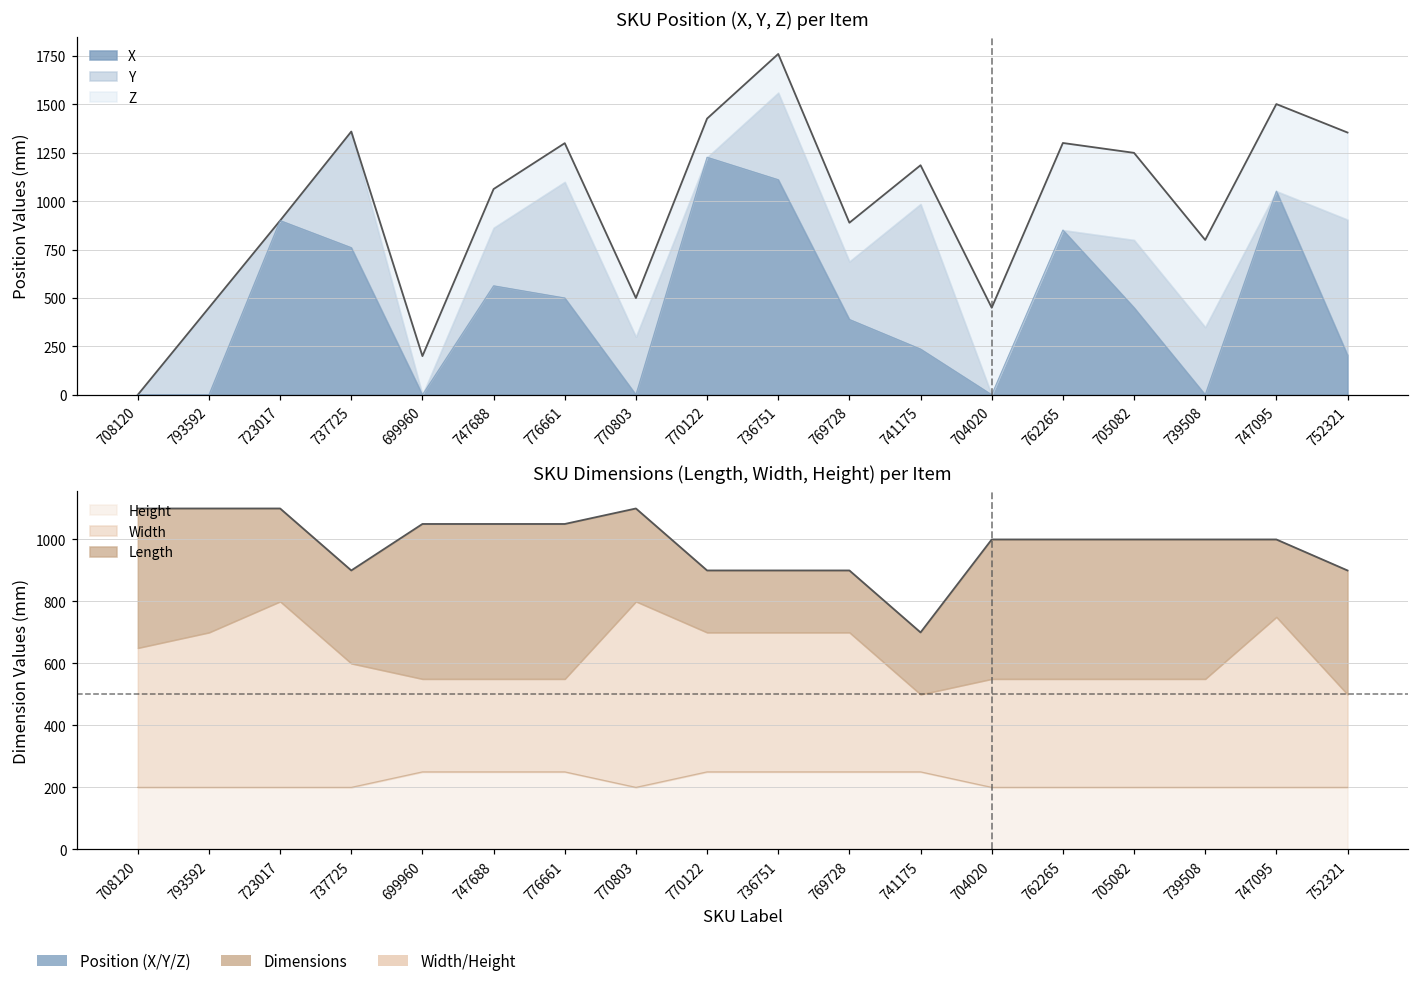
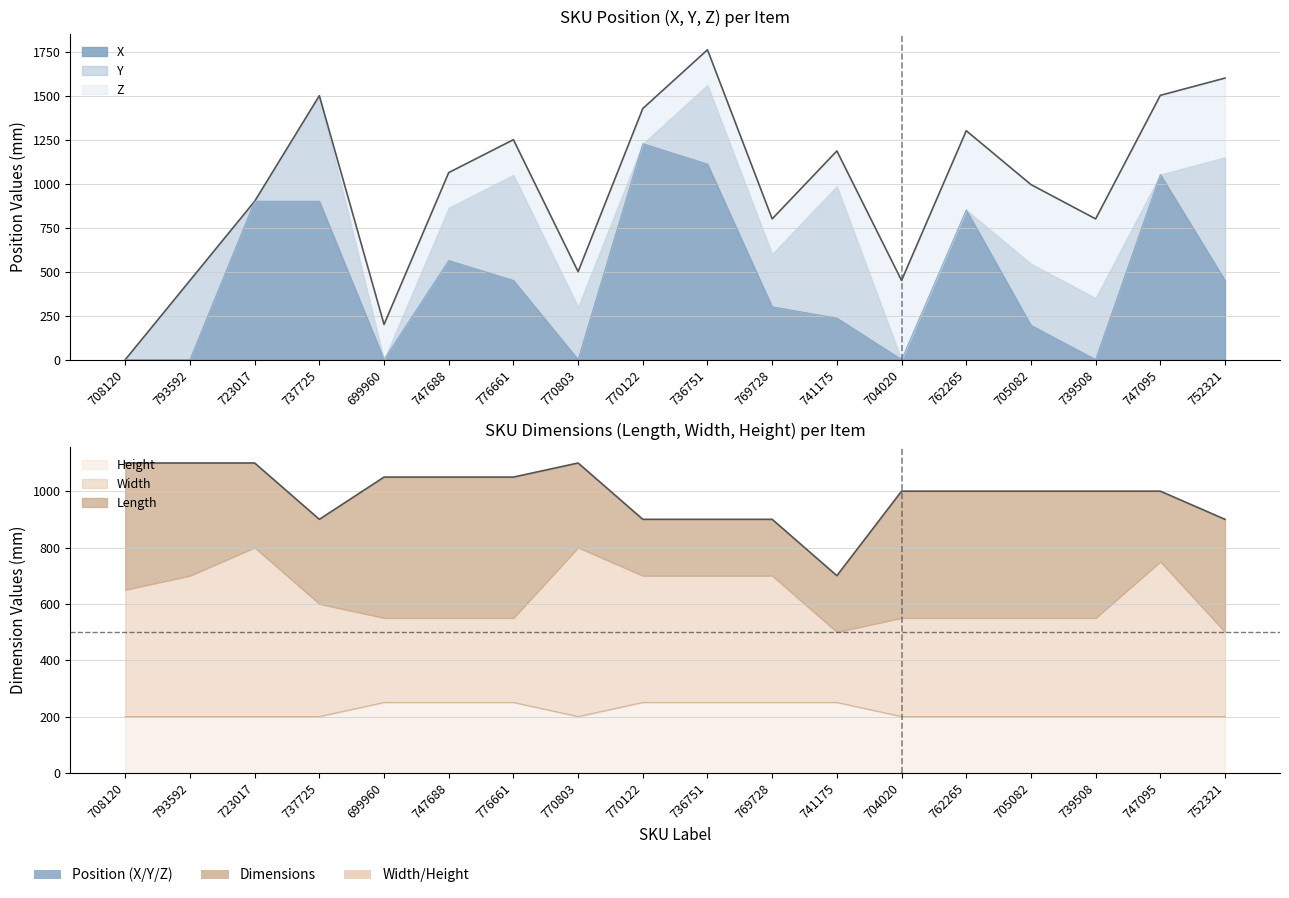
SKU Position (X, Y, Z) per Item, X, 737725: 760 -> 900
SKU Position (X, Y, Z) per Item, X, 776661: 500 -> 450
SKU Position (X, Y, Z) per Item, X, 769728: 390 -> 300
SKU Position (X, Y, Z) per Item, X, 705082: 450 -> 200
SKU Position (X, Y, Z) per Item, X, 752321: 210 -> 450
